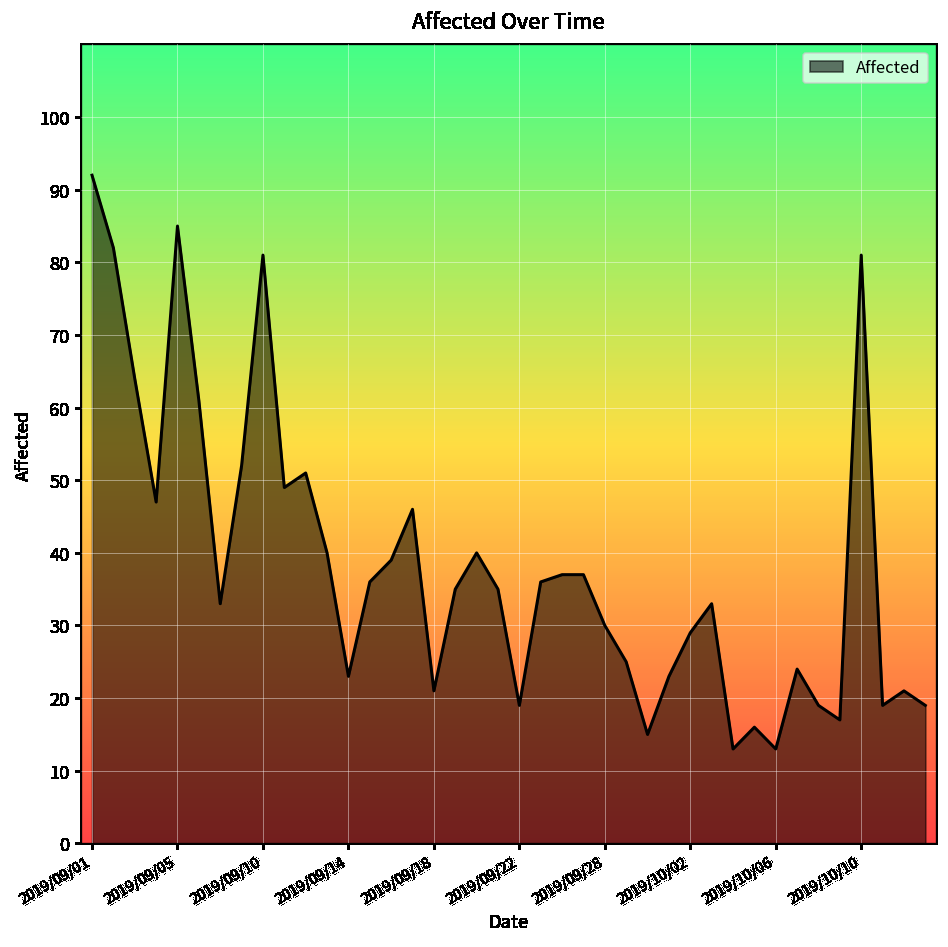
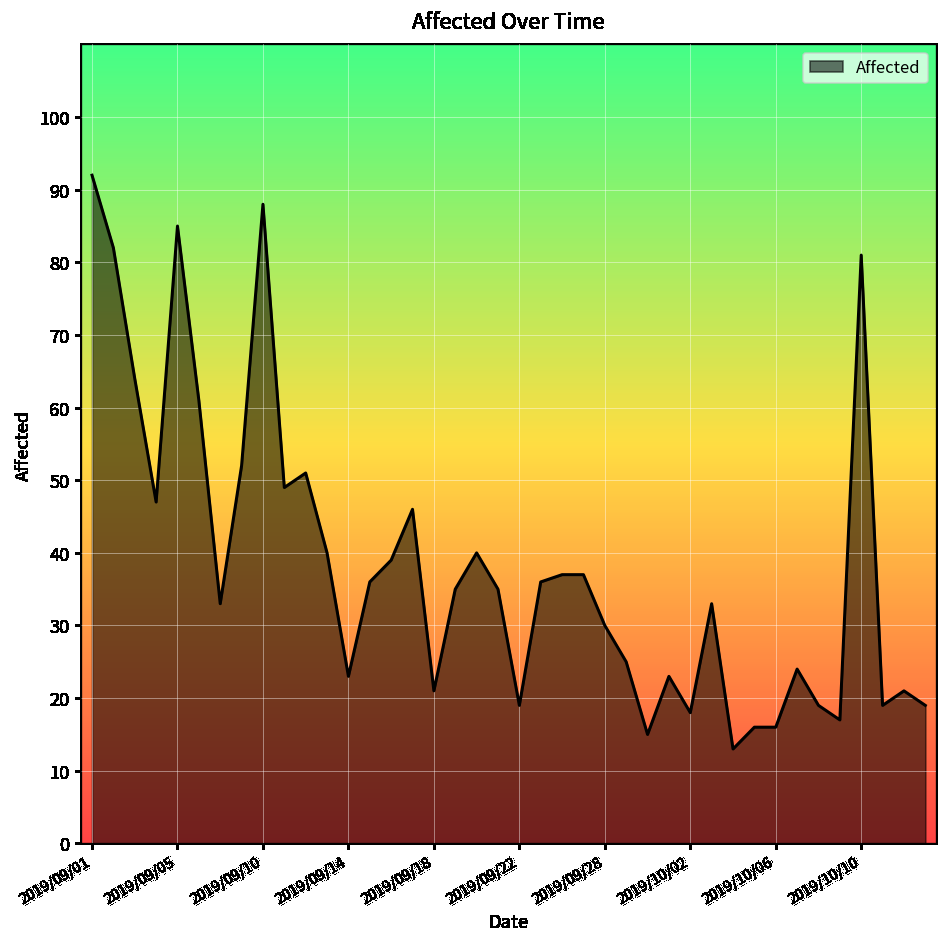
2019/09/10: 81 -> 88
2019/10/02: 29 -> 18
2019/10/06: 13 -> 16
